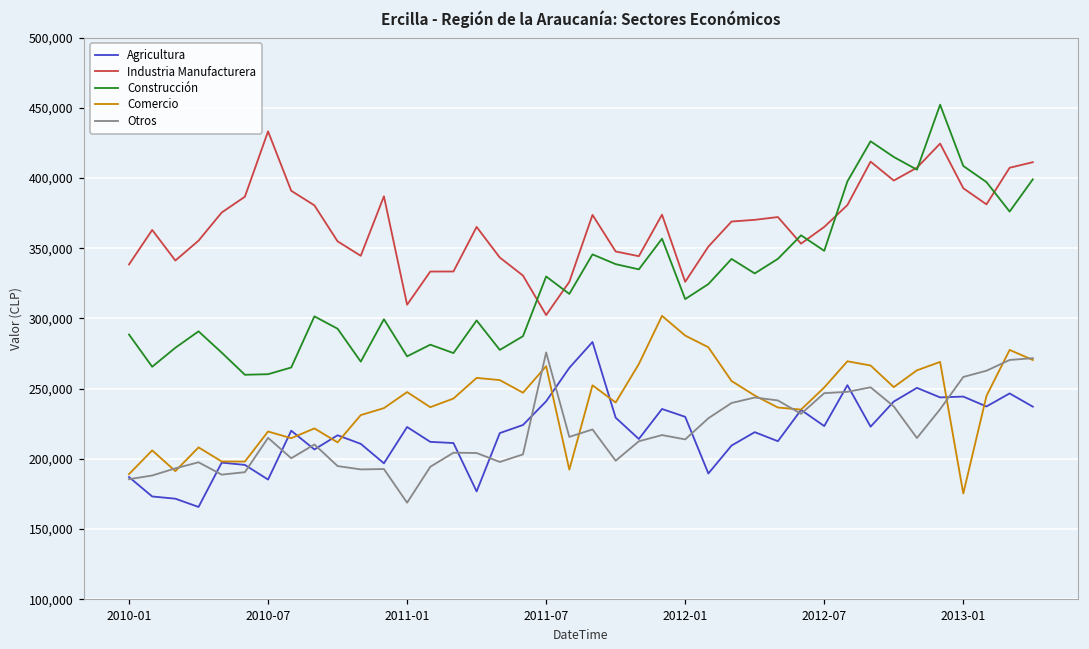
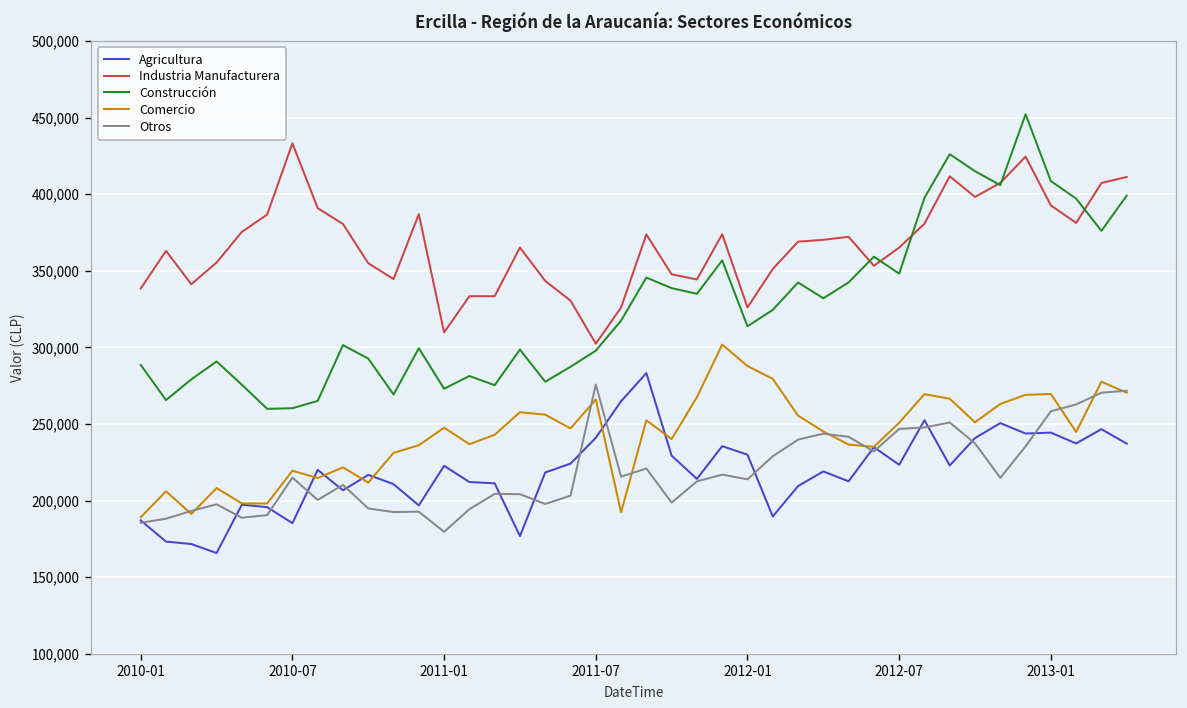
Otros, 2011-01: 169,000 -> 180,000
Construcción, 2011-07: 330,000 -> 298,000
Comercio, 2013-01: 175,000 -> 270,000
